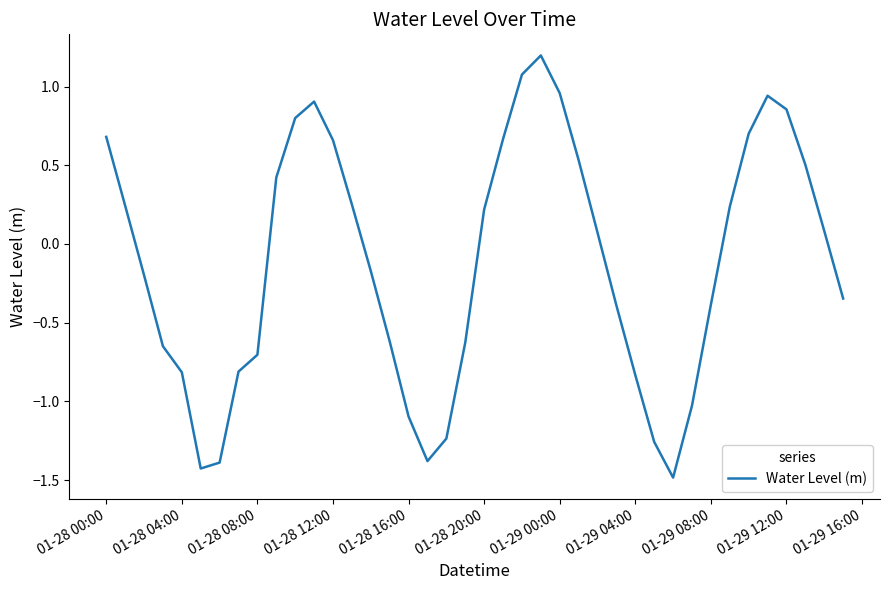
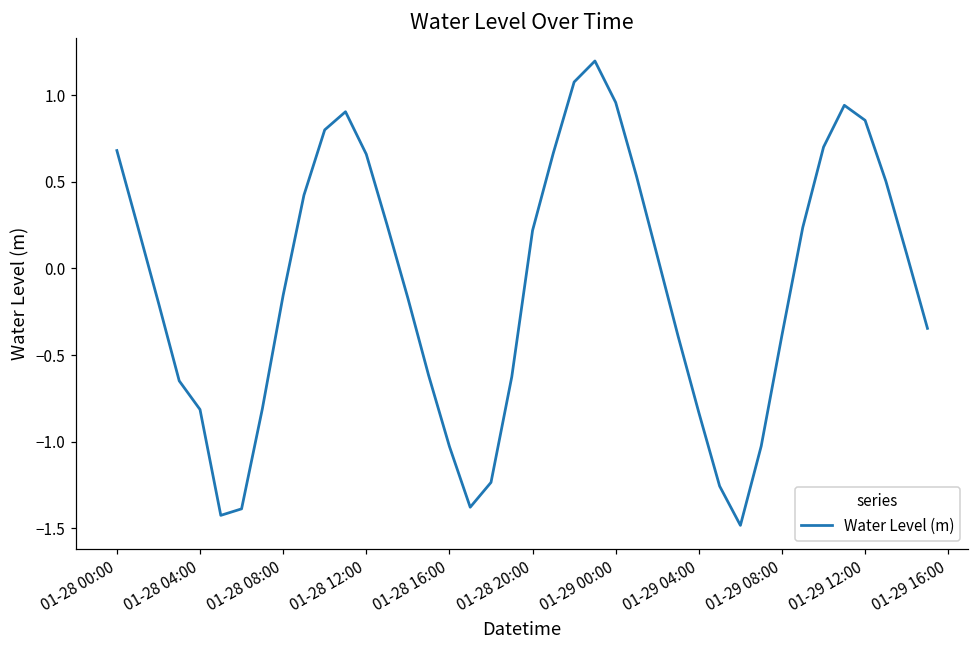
01-28 08:00: -0.70 -> -0.16
01-28 16:00: -1.10 -> -1.03
